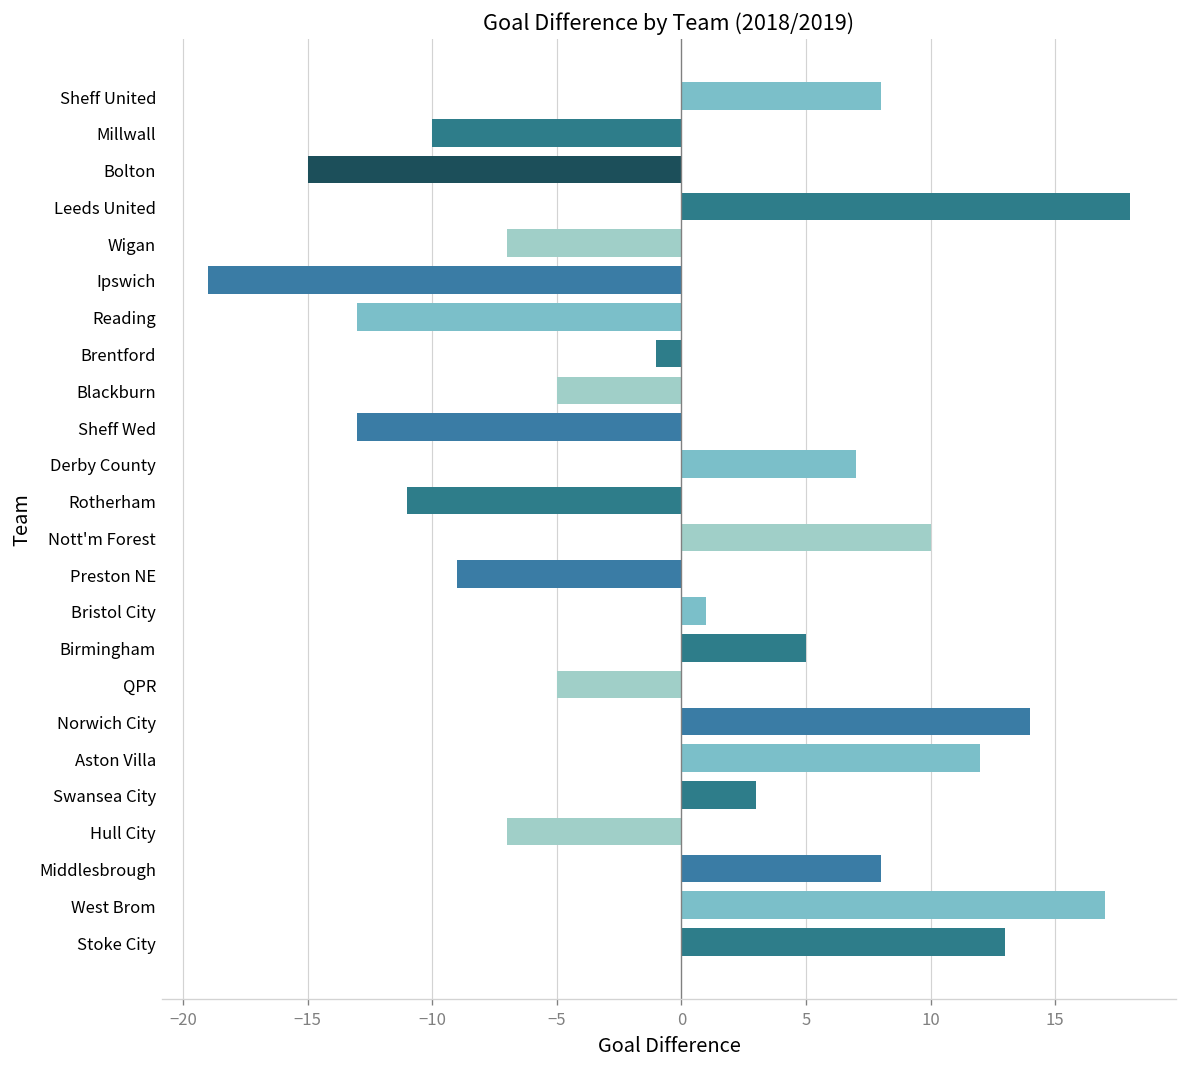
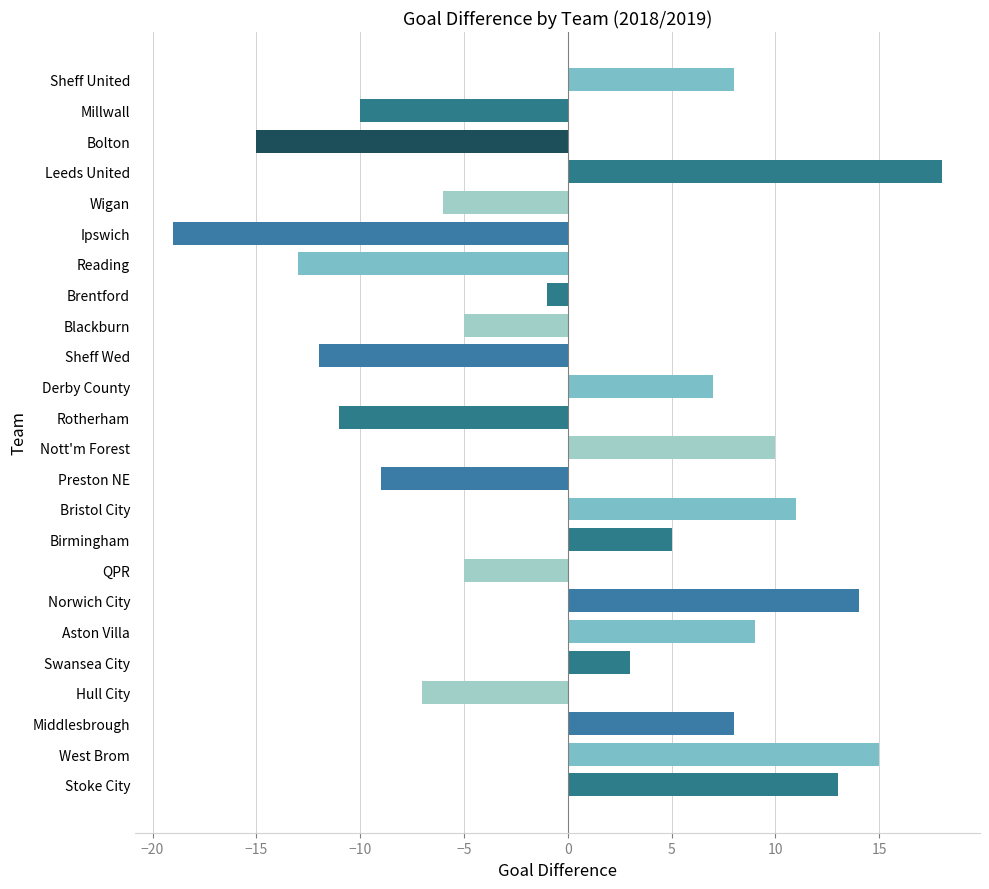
Wigan: -7 -> -6
Sheff Wed: -13 -> -12
Bristol City: 1 -> 11
Aston Villa: 12 -> 9
West Brom: 17 -> 15
